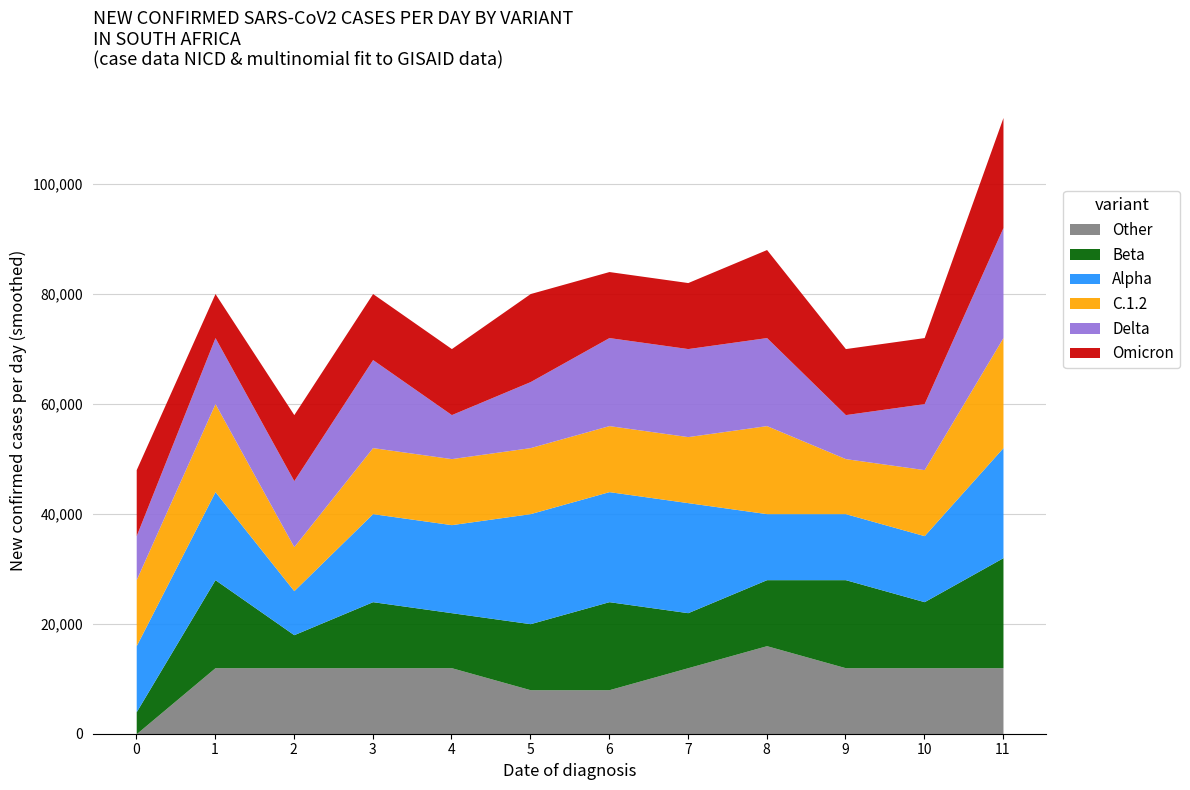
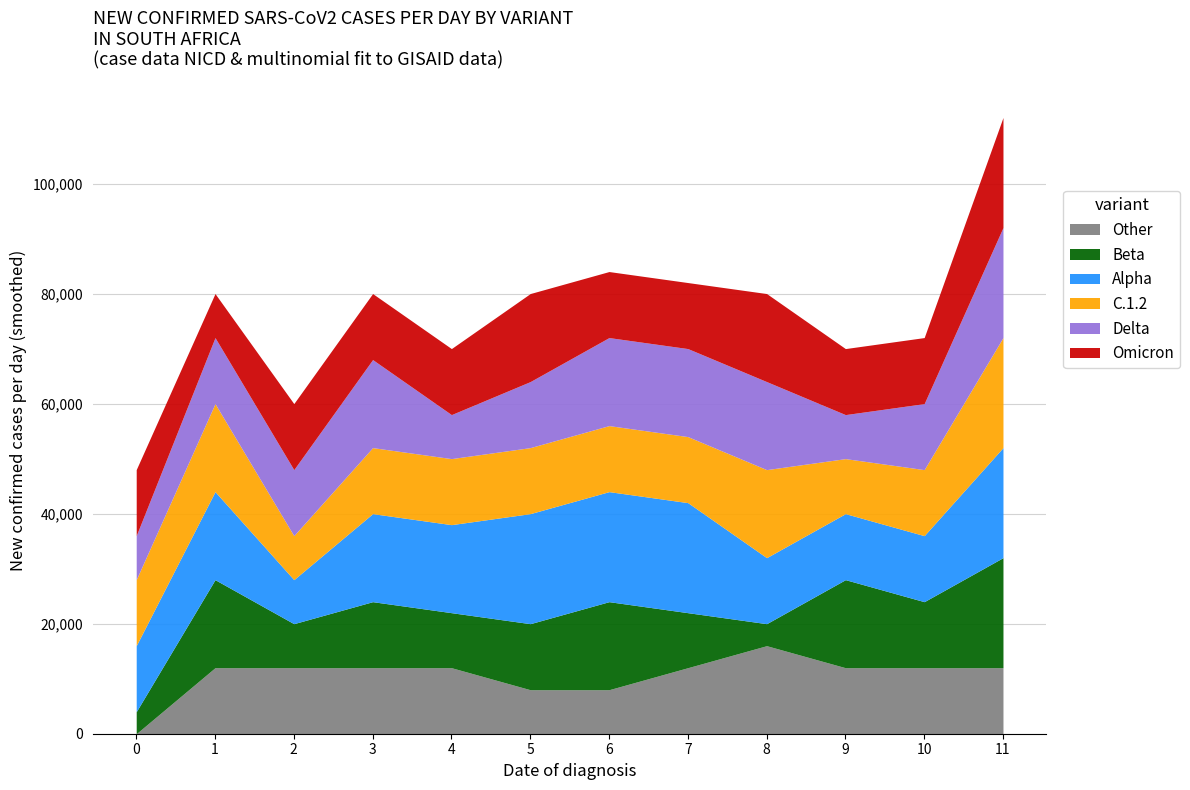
Beta, 2: 6,000 -> 8,000
Beta, 8: 12,000 -> 4,000
